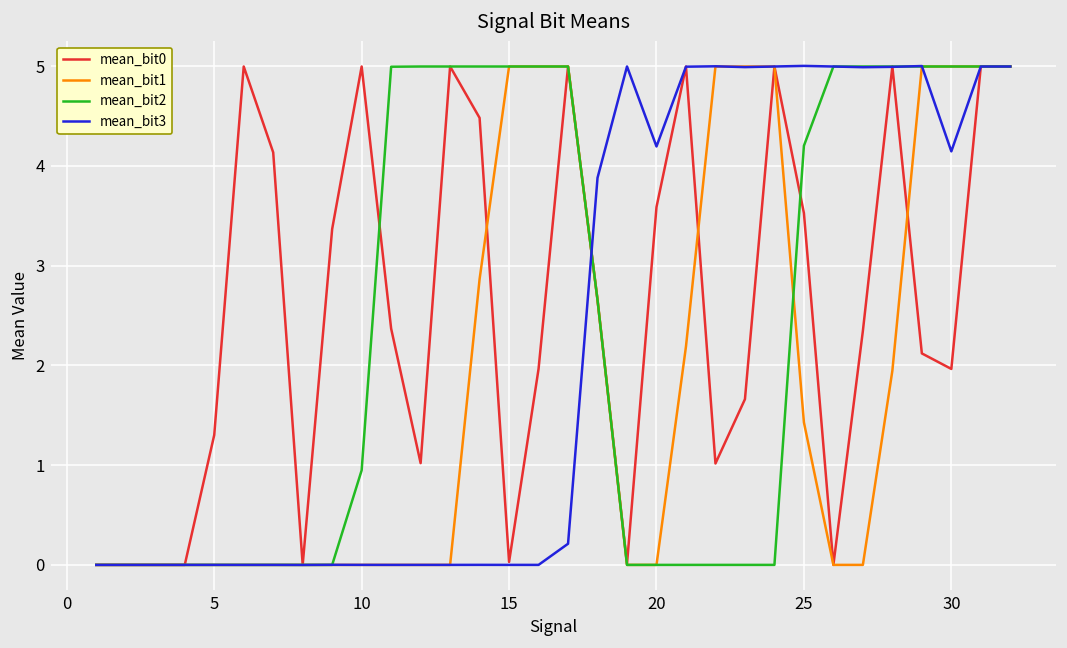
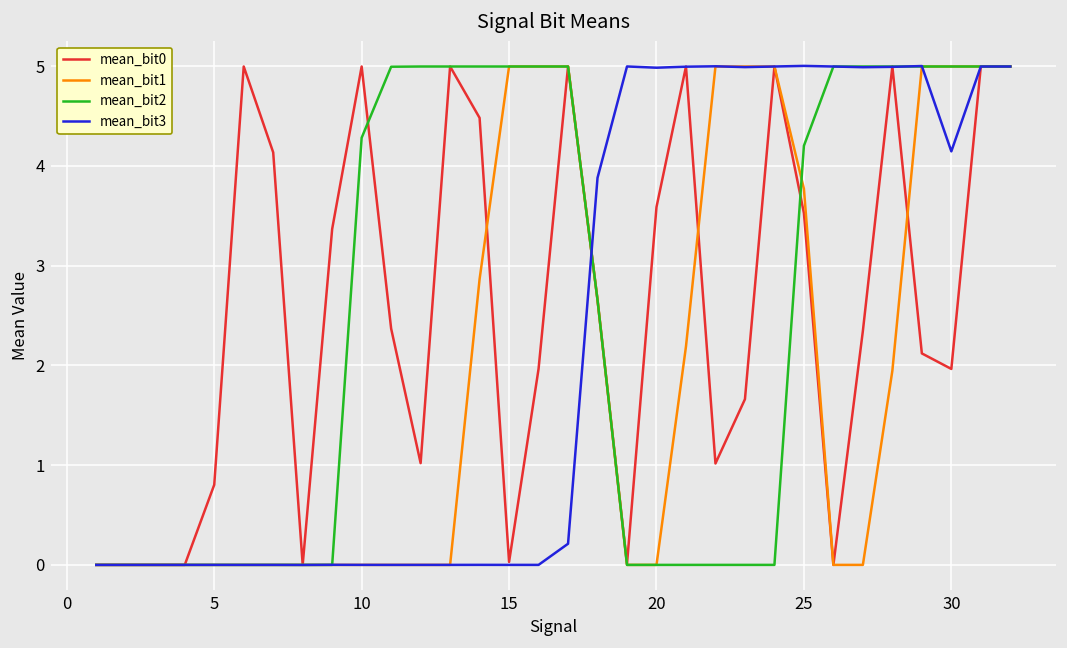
mean_bit0, 5: 1.3 -> 0.8
mean_bit2, 10: 0.9 -> 4.3
mean_bit3, 20: 4.2 -> 5.0
mean_bit1, 25: 1.4 -> 3.8
